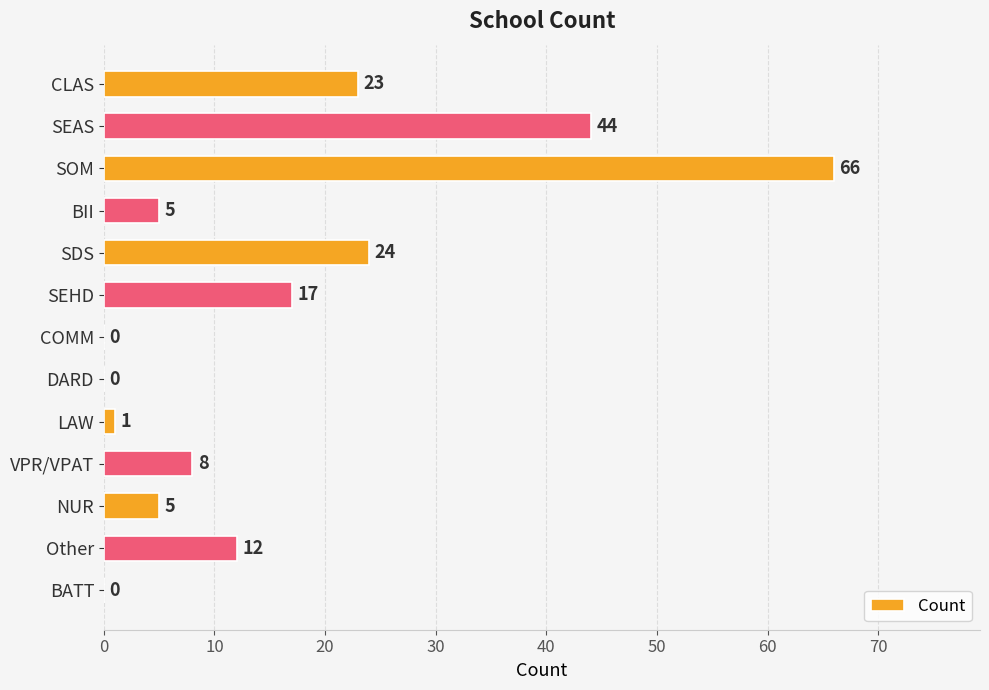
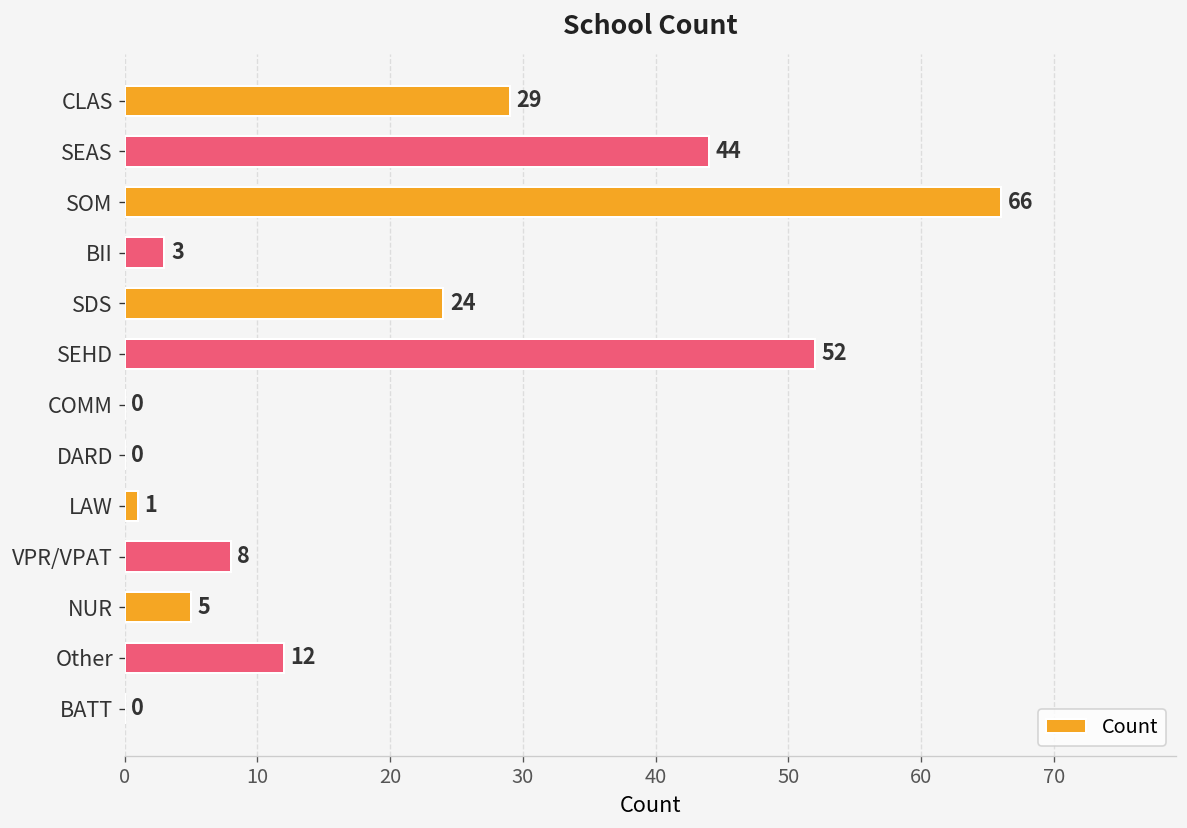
CLAS: 23 -> 29
BII: 5 -> 3
SEHD: 17 -> 52
